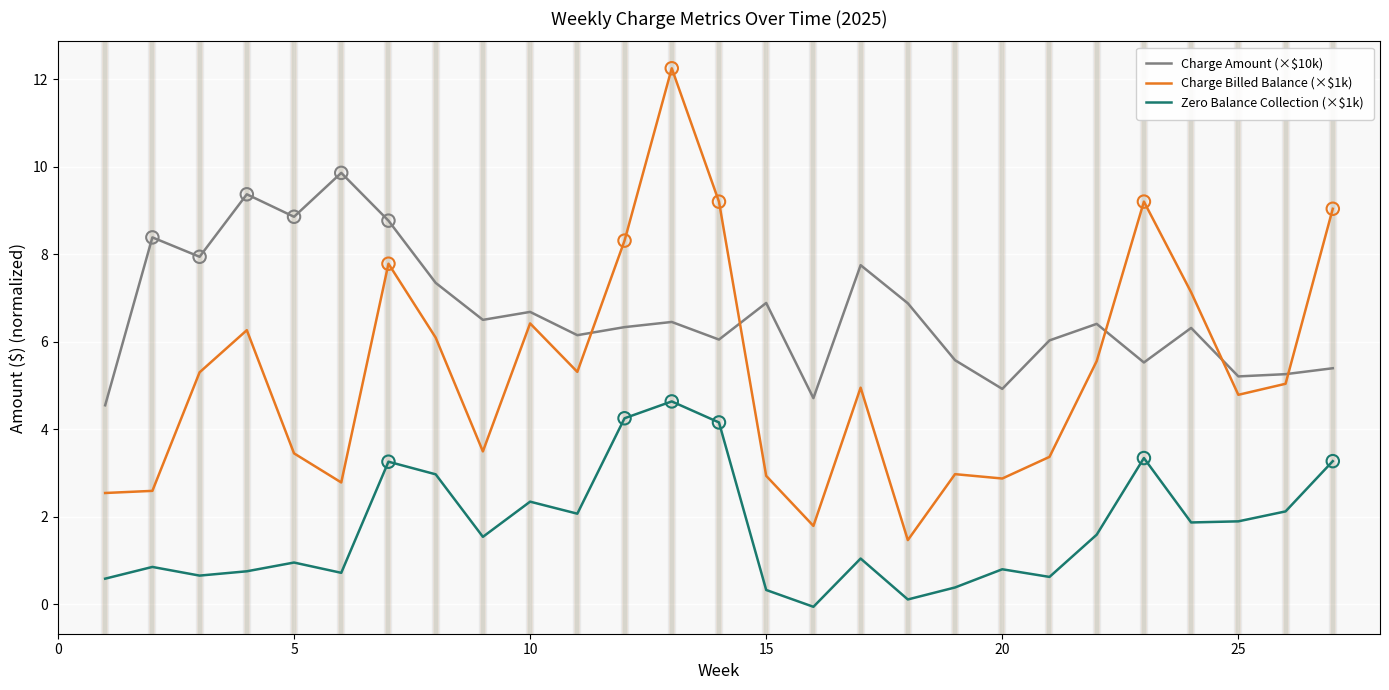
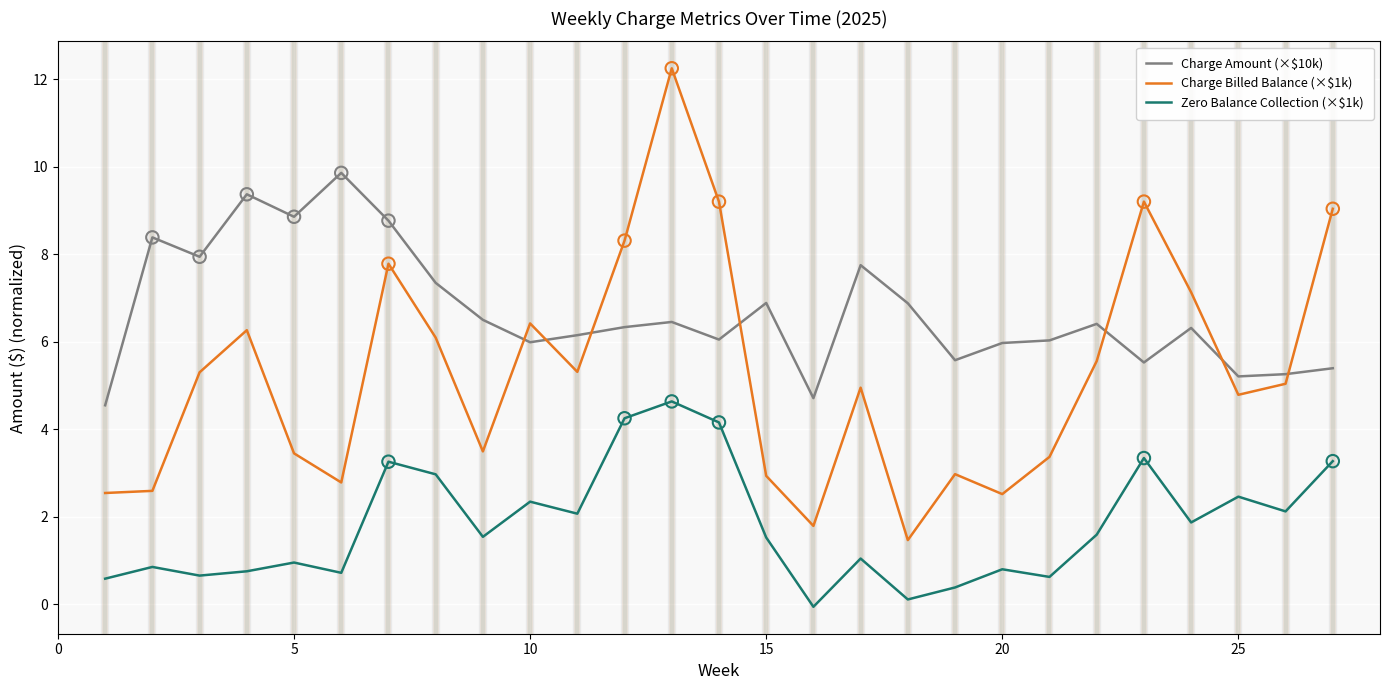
Charge Amount (×$10k), 10: 6.7 -> 6.0
Zero Balance Collection (×$1k), 15: 0.3 -> 1.5
Charge Amount (×$10k), 20: 4.9 -> 6.0
Charge Billed Balance (×$1k), 20: 2.9 -> 2.5
Zero Balance Collection (×$1k), 25: 1.9 -> 2.5
